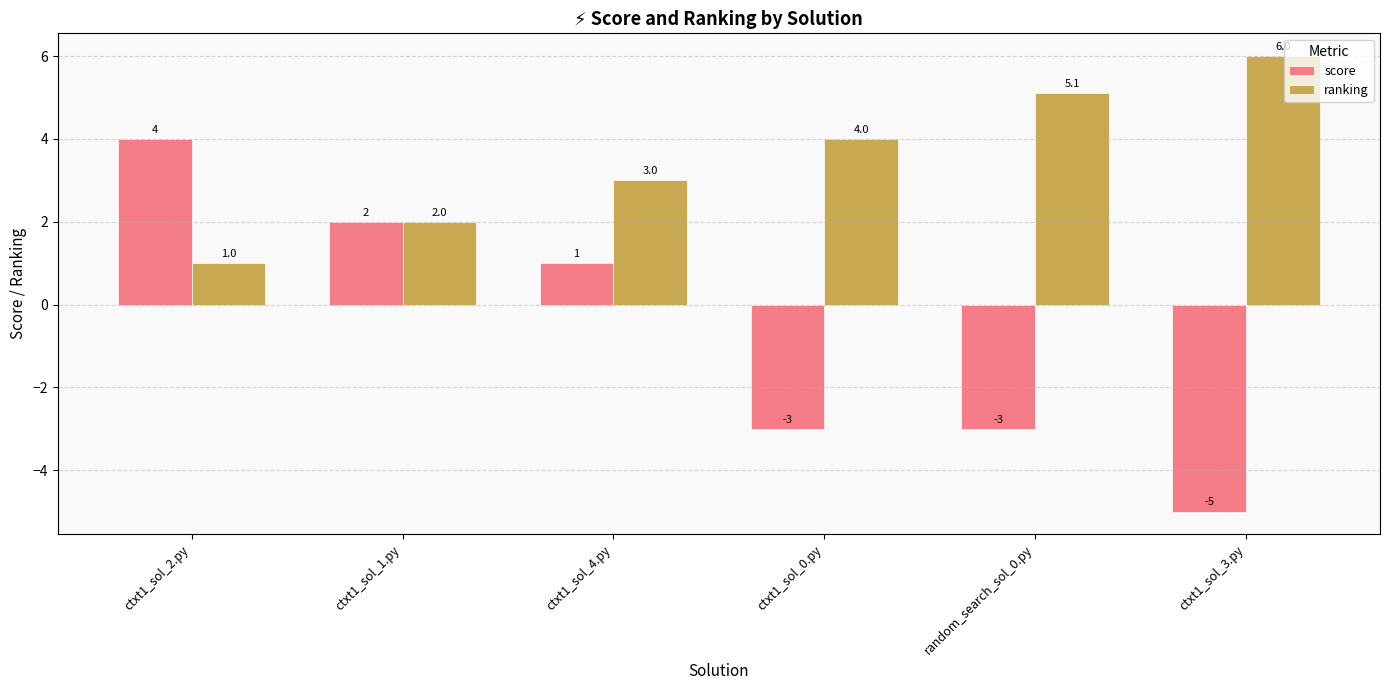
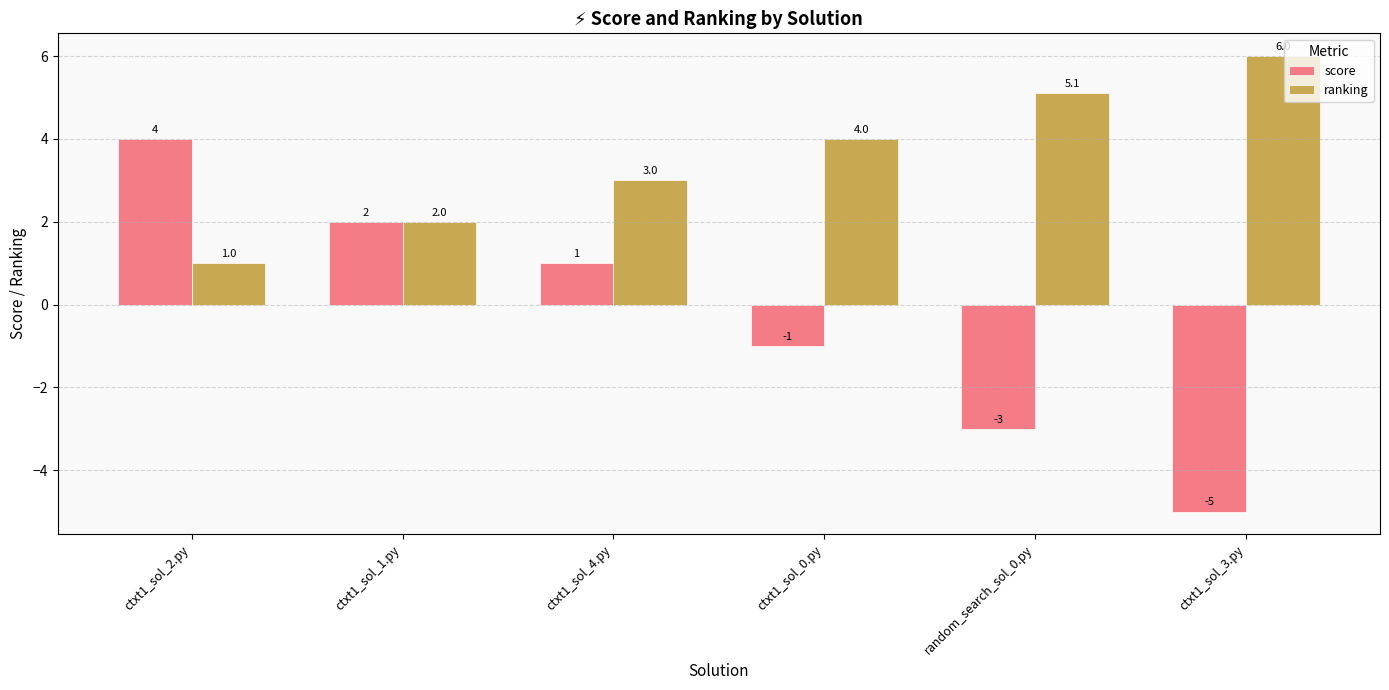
score, ctxt1_sol_0.py: -3 -> -1
